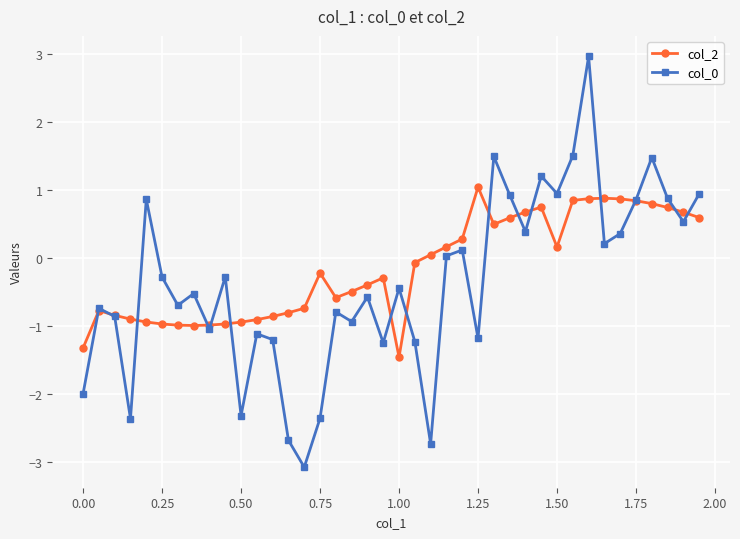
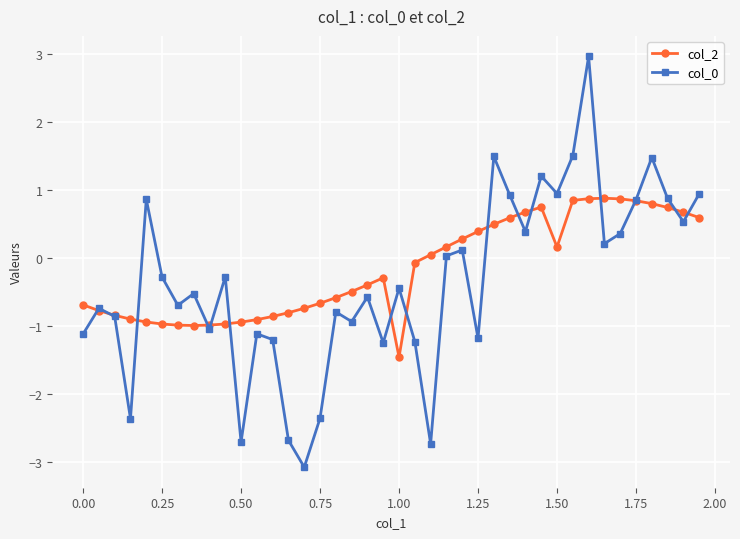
col_2, 0.00: -1.3 -> -0.7
col_0, 0.00: -2.0 -> -1.1
col_0, 0.50: -2.3 -> -2.7
col_2, 0.75: -0.2 -> -0.7
col_2, 1.25: 1.0 -> 0.4
